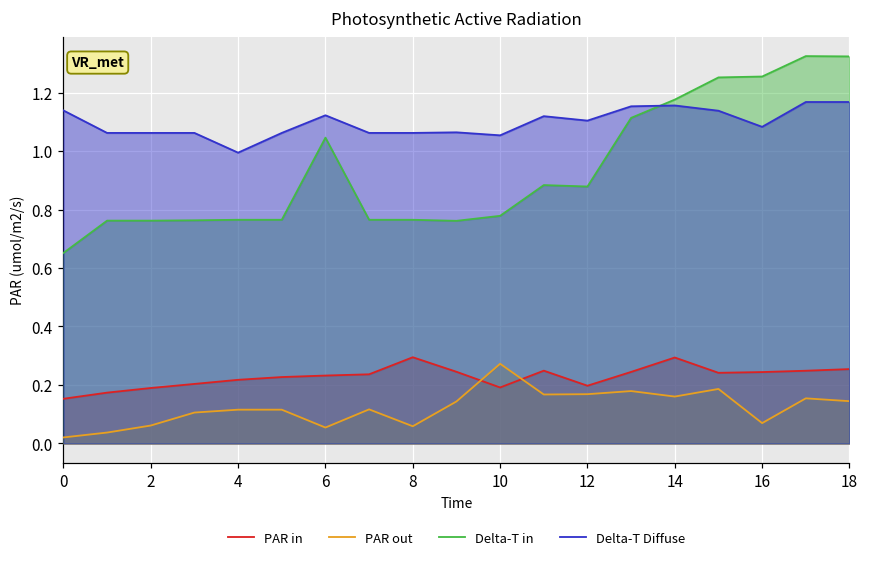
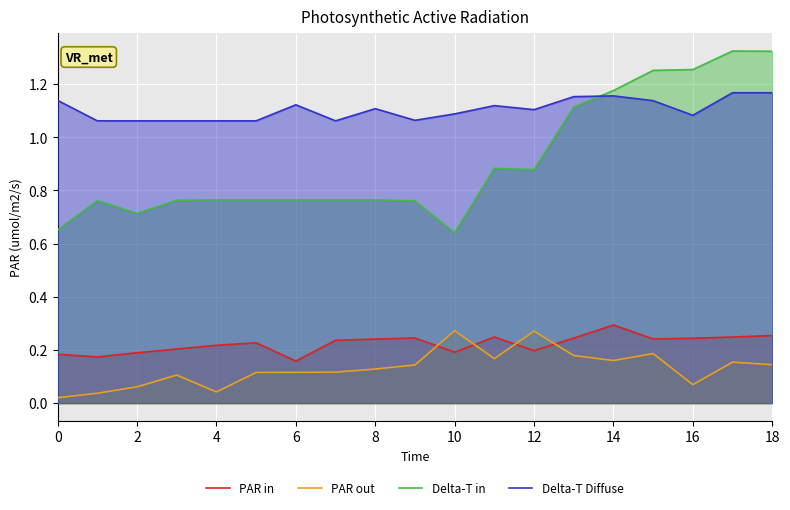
PAR in, 0: 0.15 -> 0.18
Delta-T in, 2: 0.76 -> 0.71
PAR out, 4: 0.12 -> 0.04
Delta-T Diffuse, 4: 0.99 -> 1.06
PAR in, 6: 0.23 -> 0.16
PAR out, 6: 0.05 -> 0.12
Delta-T in, 6: 1.05 -> 0.76
PAR in, 8: 0.29 -> 0.24
PAR out, 8: 0.06 -> 0.13
Delta-T Diffuse, 8: 1.06 -> 1.11
Delta-T in, 10: 0.78 -> 0.64
Delta-T Diffuse, 10: 1.05 -> 1.09
PAR out, 12: 0.17 -> 0.27
